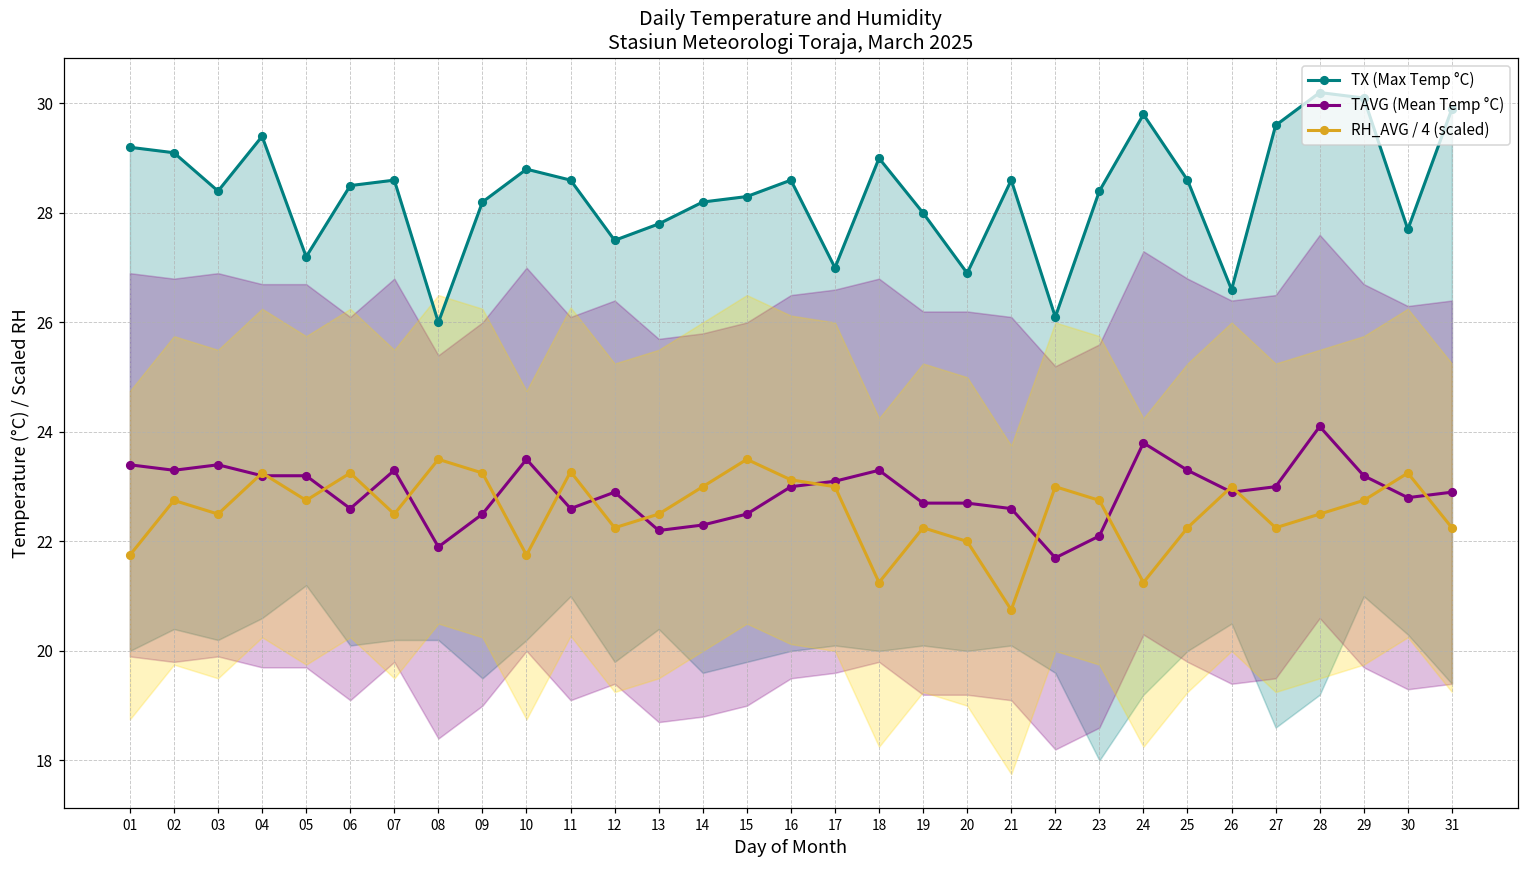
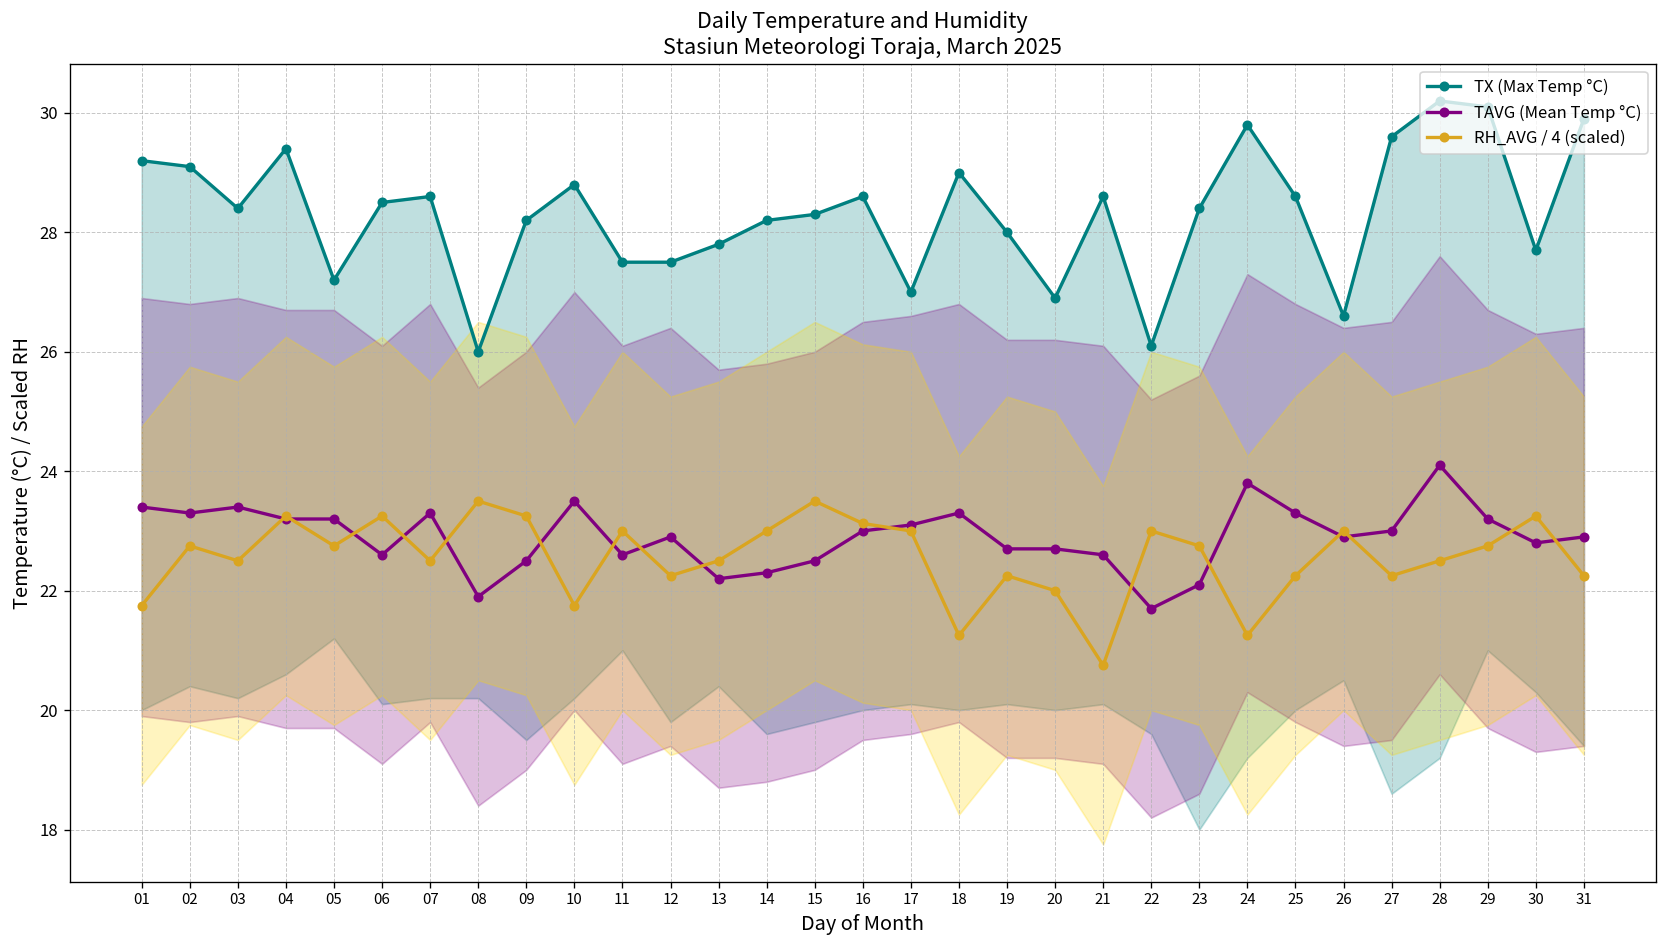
TX (Max Temp °C), 11: 28.6 -> 27.5
RH_AVG / 4 (scaled), 11: 23.3 -> 23.0
